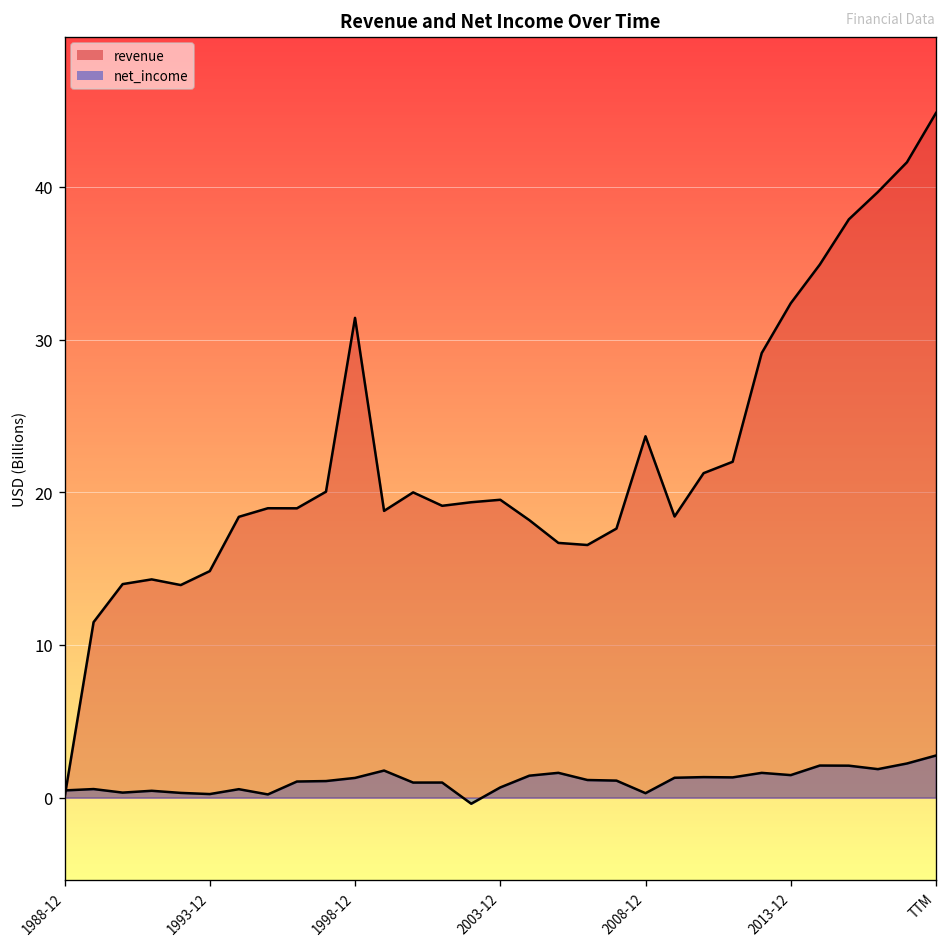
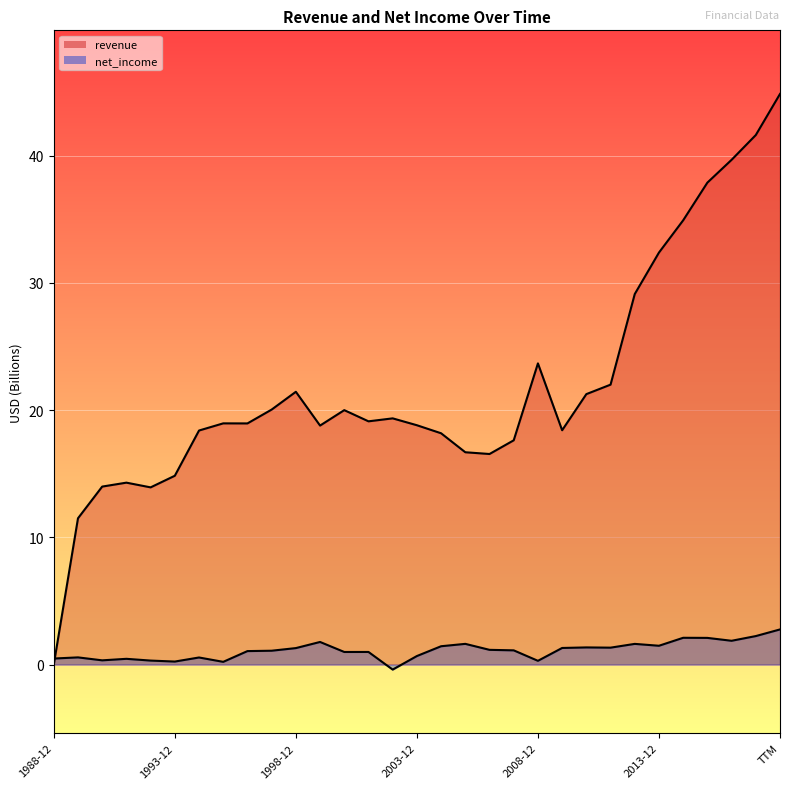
revenue, 1998-12: 31.4 -> 21.4
revenue, 2003-12: 19.5 -> 18.8
